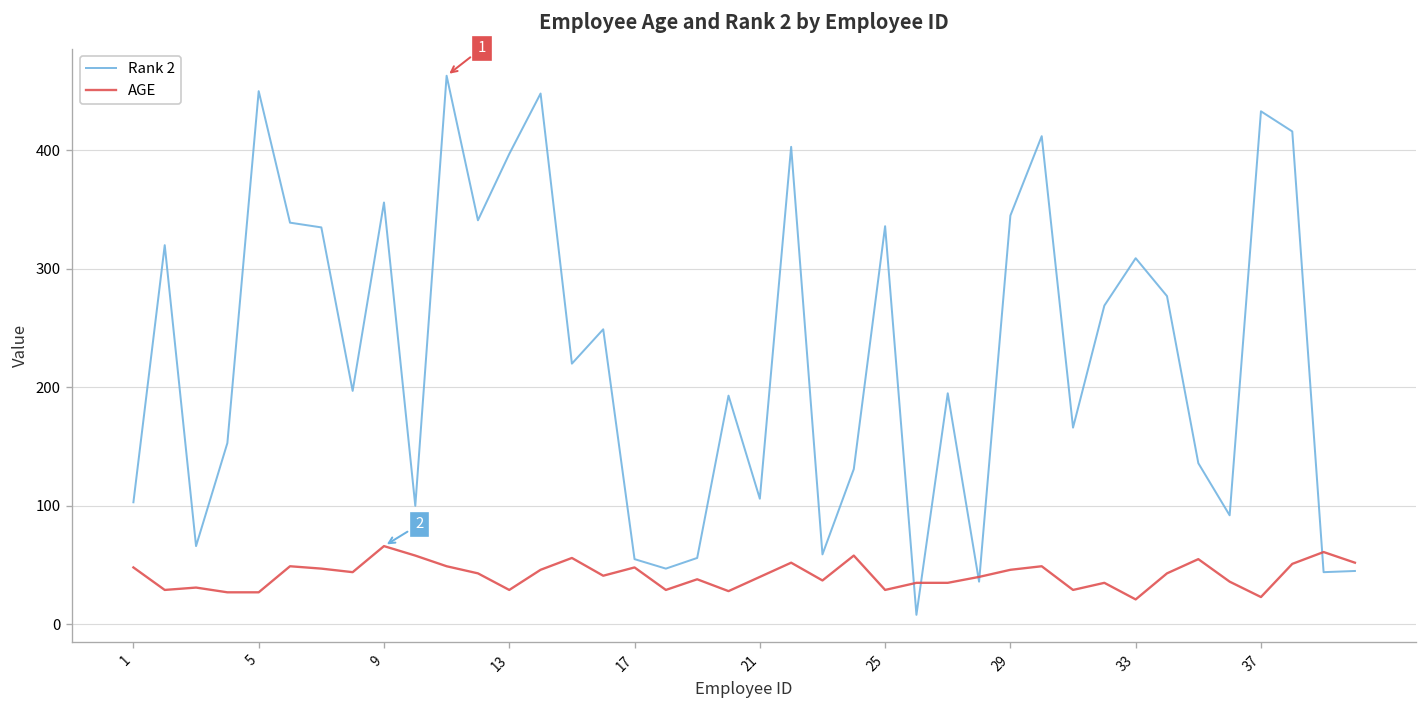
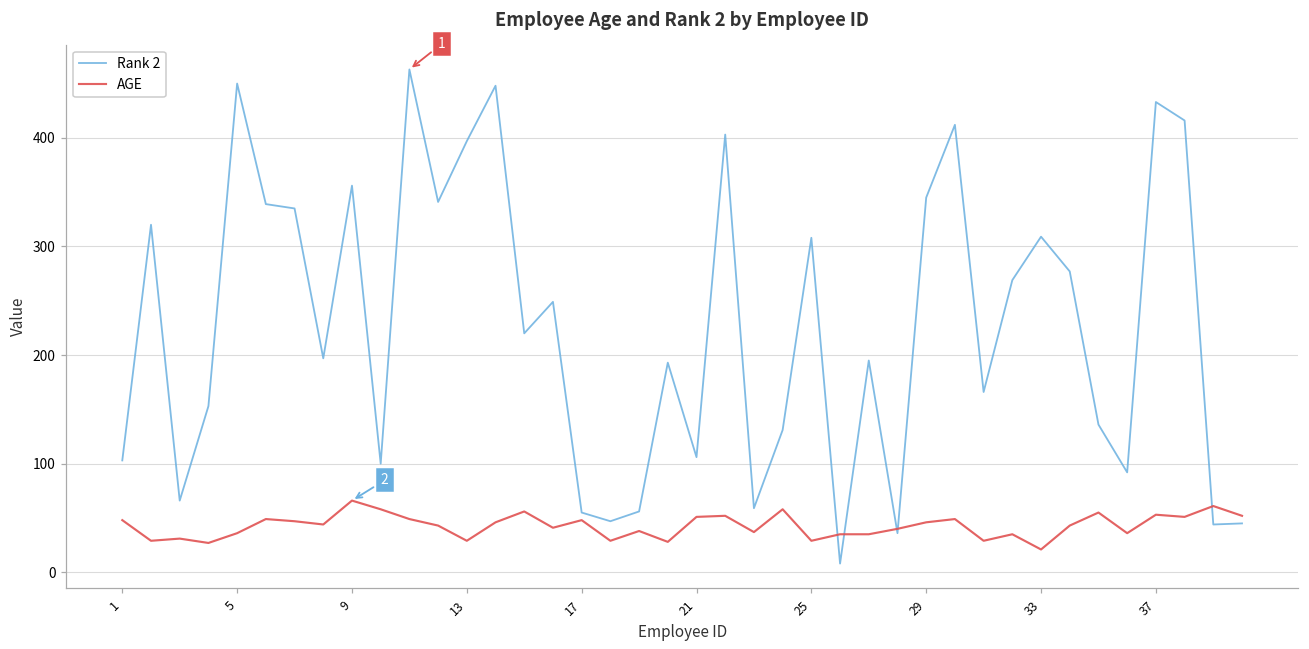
AGE, 5: 30 -> 40
AGE, 21: 40 -> 50
Rank 2, 25: 340 -> 310
AGE, 37: 20 -> 50
